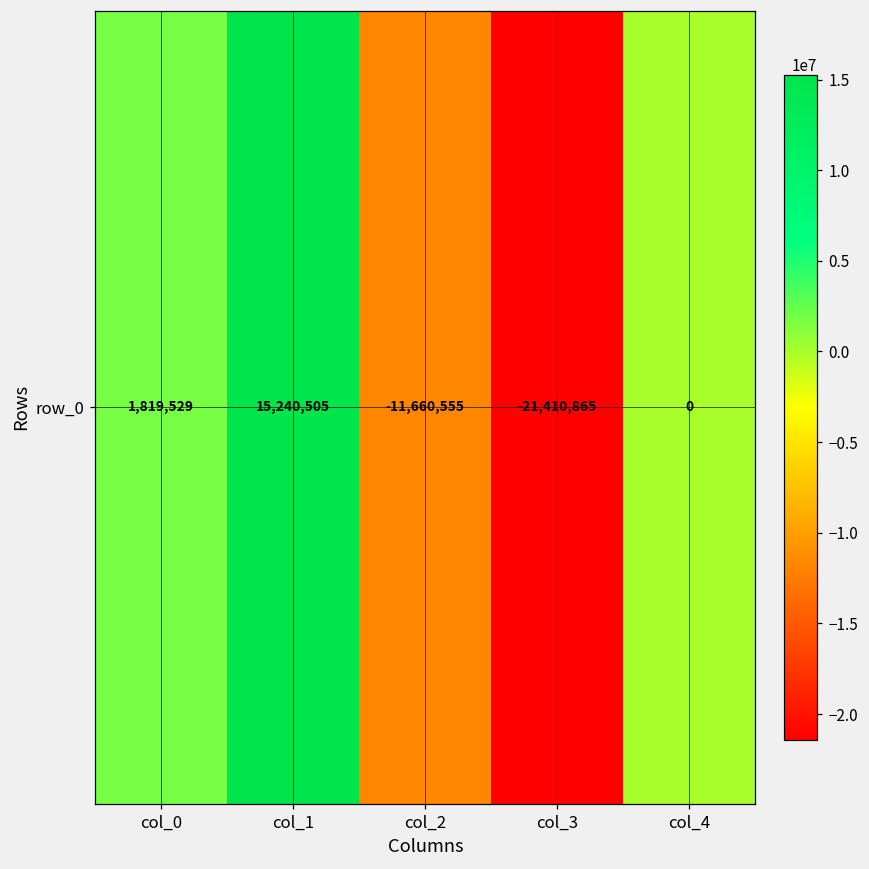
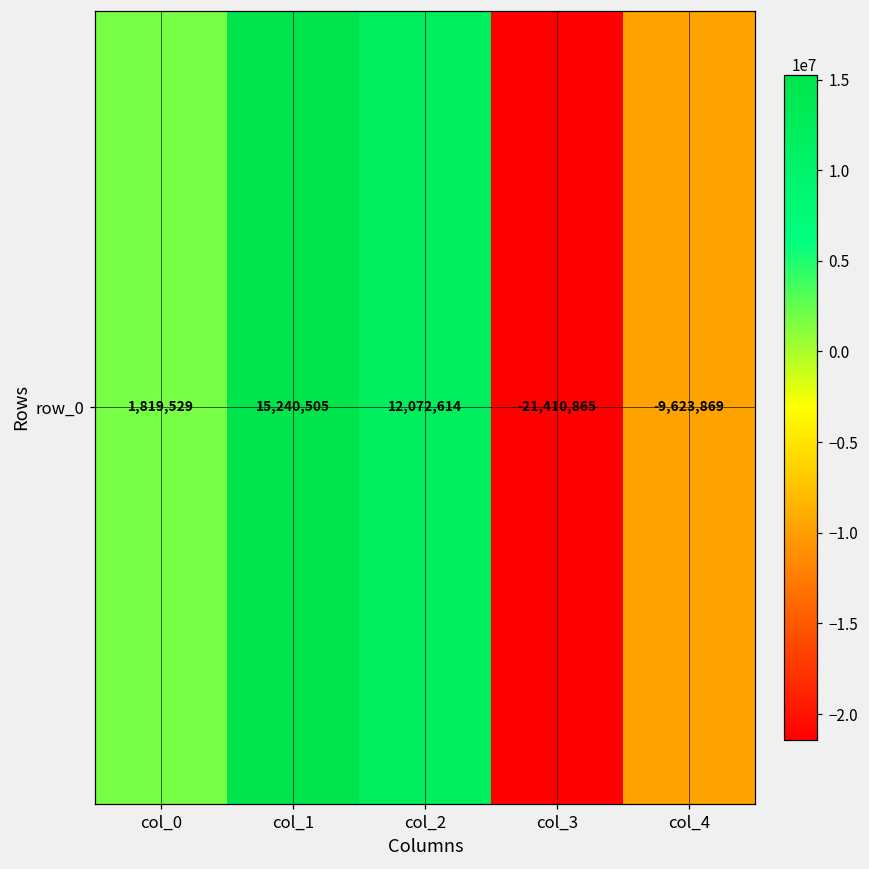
row_0, col_2: -11,660,555 -> 12,072,614
row_0, col_4: 0 -> -9,623,869
